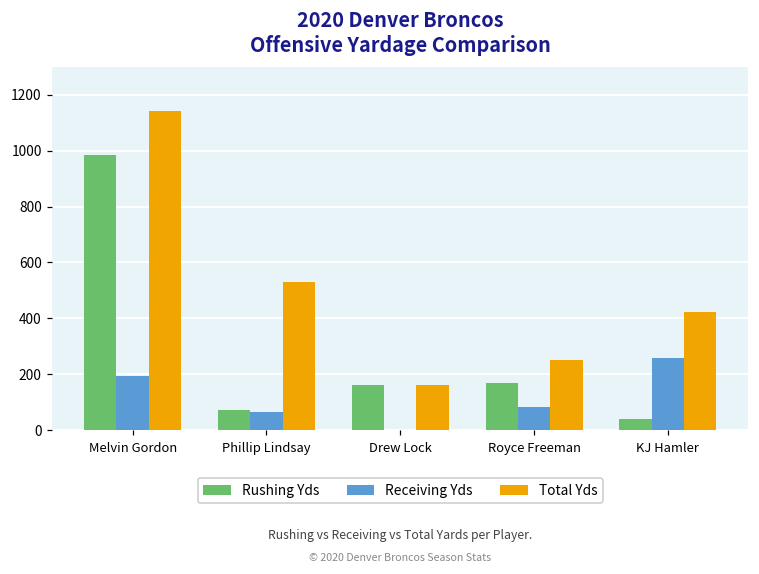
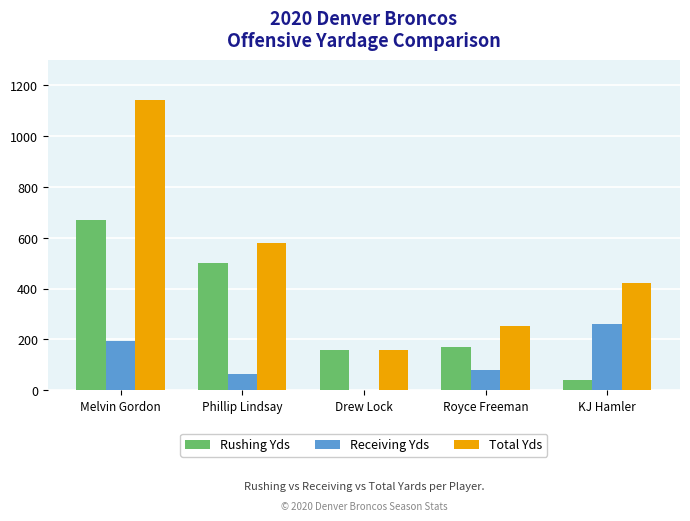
Rushing Yds, Melvin Gordon: 990 -> 670
Rushing Yds, Phillip Lindsay: 70 -> 500
Total Yds, Phillip Lindsay: 530 -> 580
